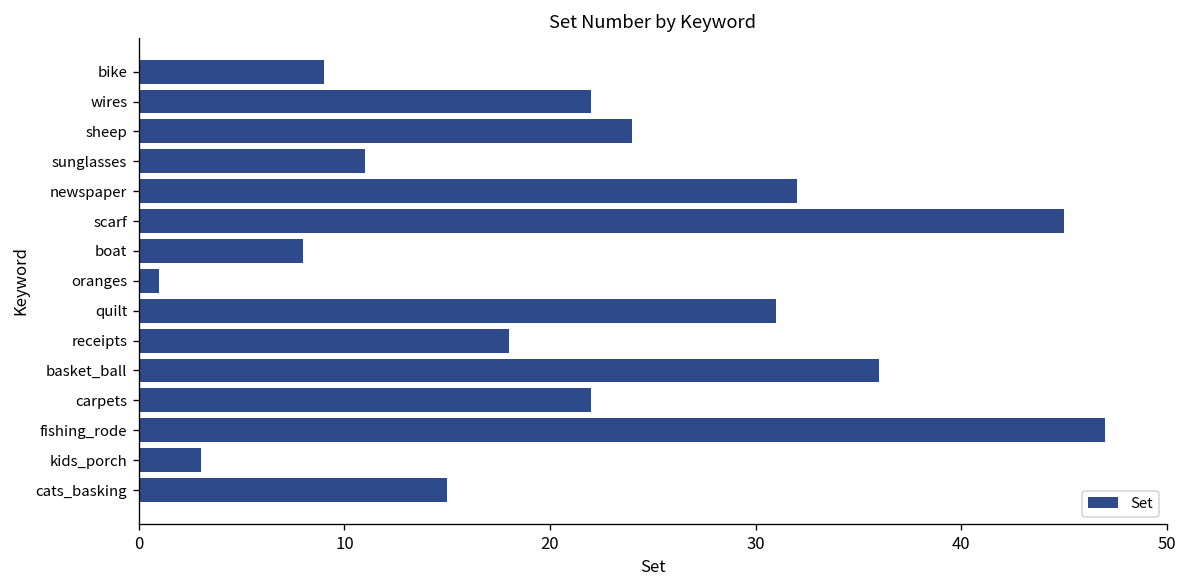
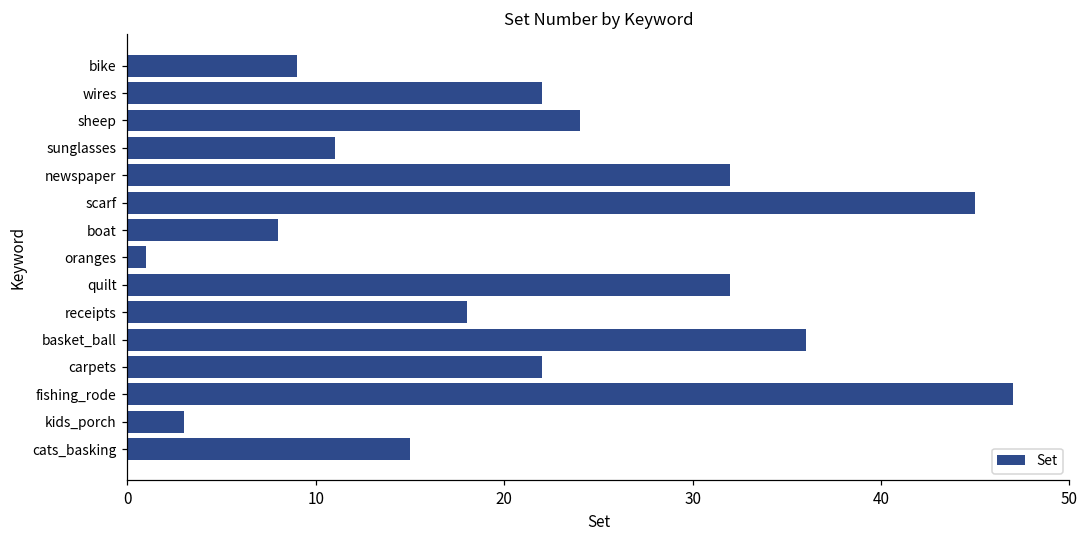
quilt: 31 -> 32
